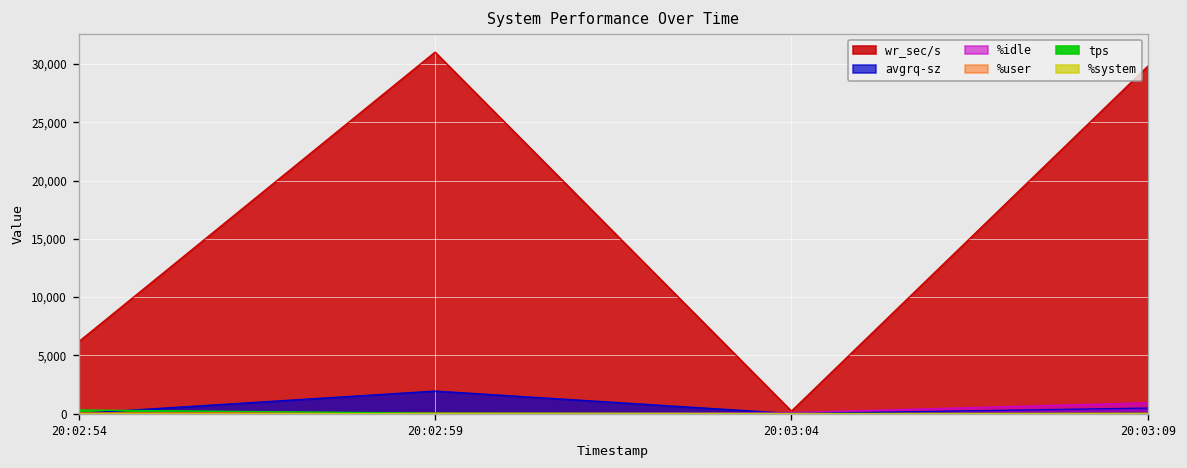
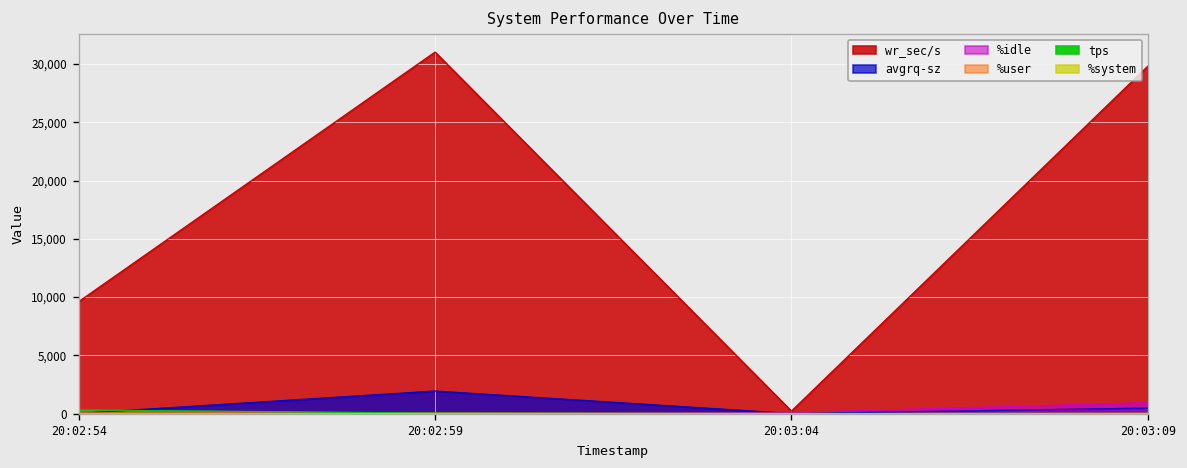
wr_sec/s, 20:02:54: 6,000 -> 10,000
